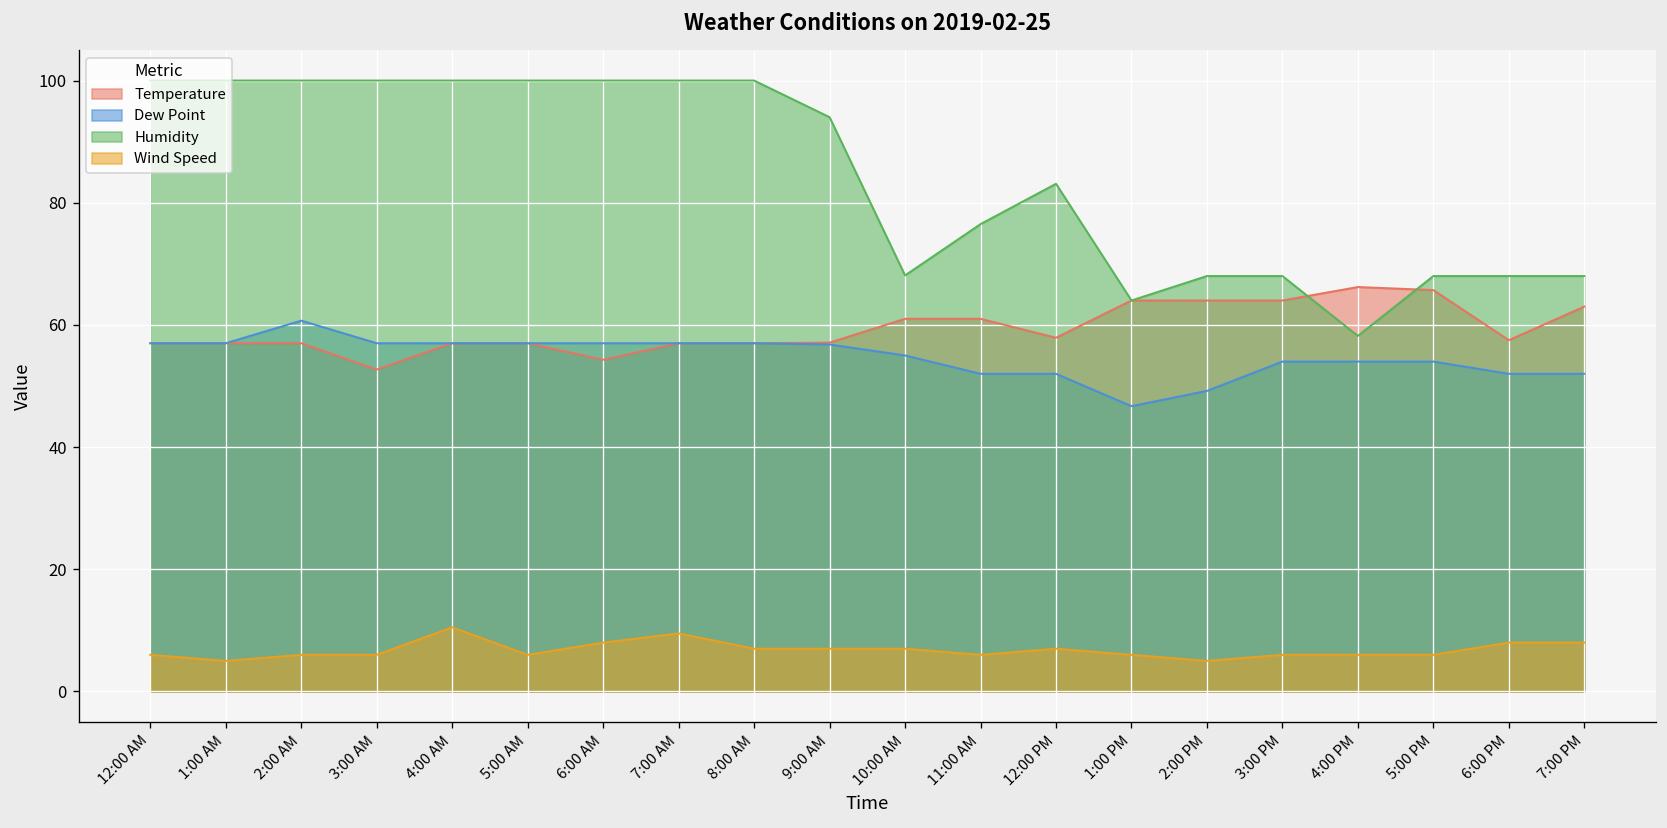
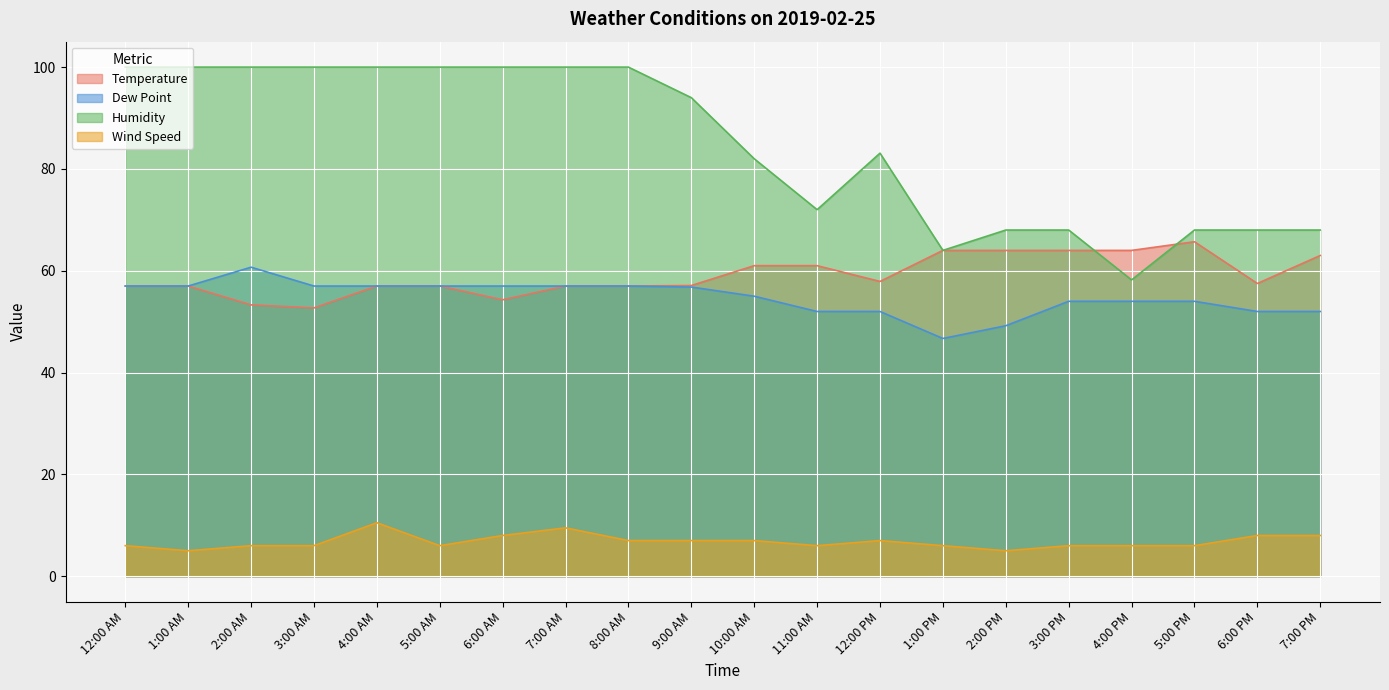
Temperature, 2:00 AM: 57 -> 53
Humidity, 10:00 AM: 68 -> 82
Humidity, 11:00 AM: 77 -> 72
Temperature, 4:00 PM: 66 -> 64
